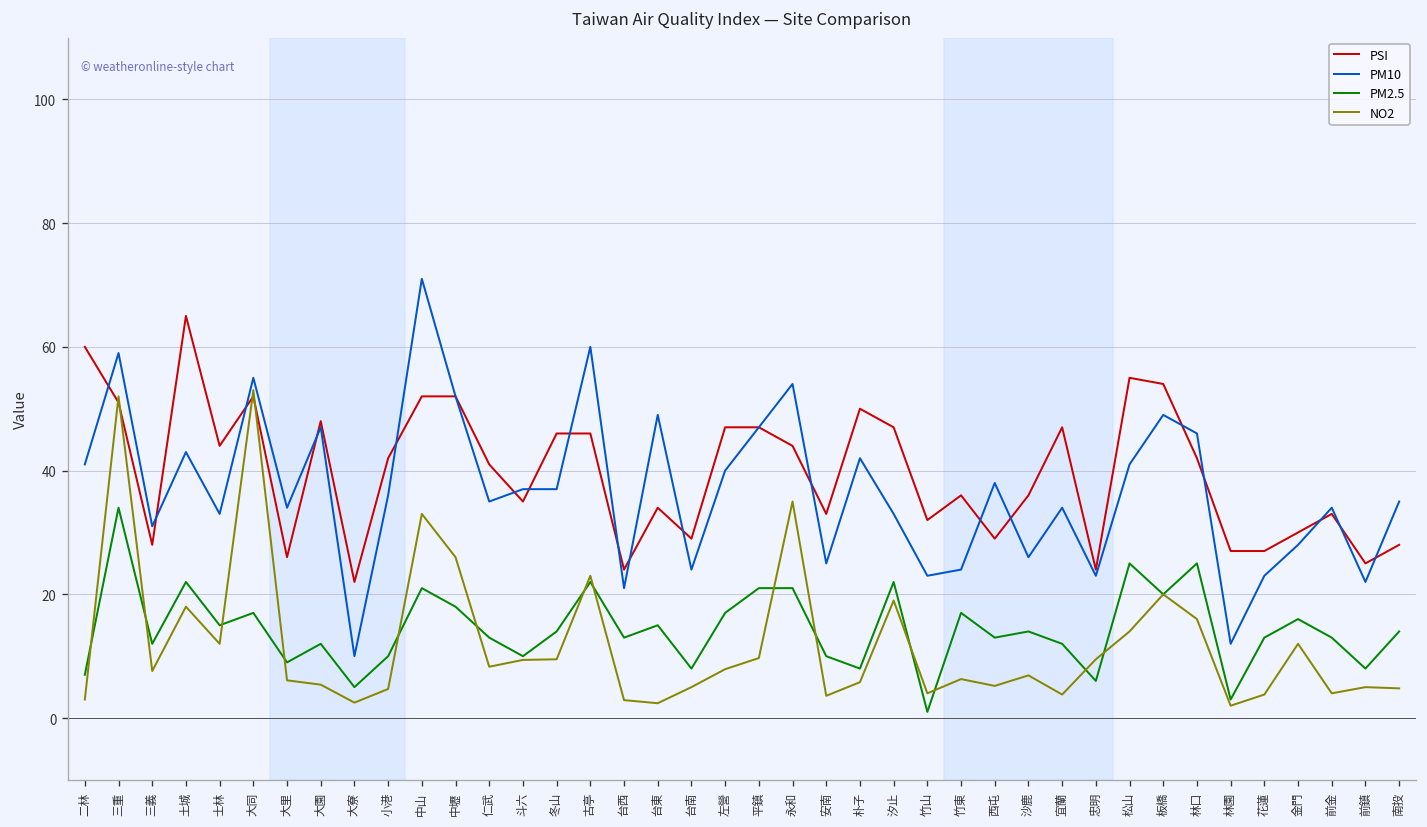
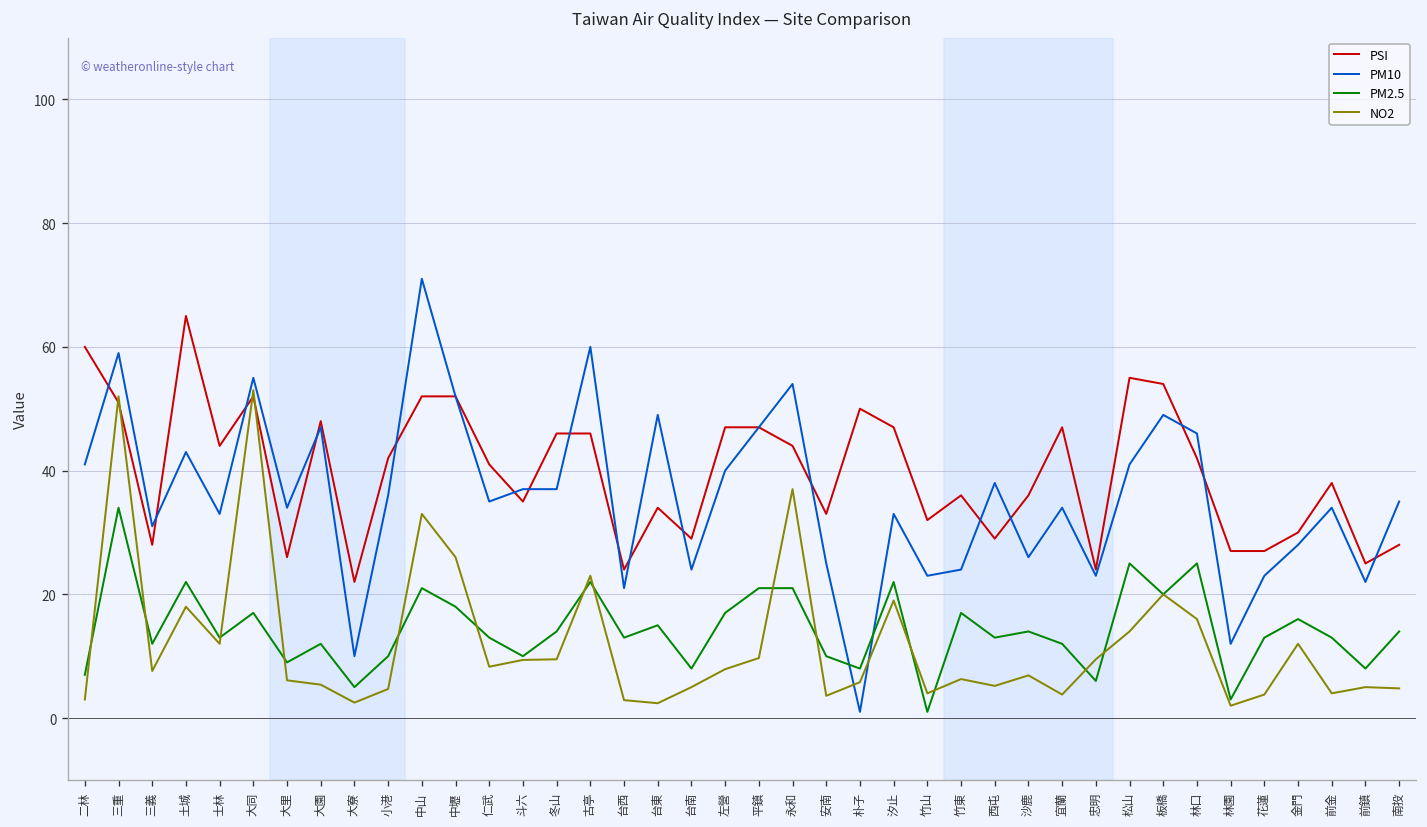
PM2.5, 士林: 15 -> 13
NO2, 永和: 35 -> 37
PM10, 朴子: 42 -> 1
PSI, 前金: 33 -> 38
